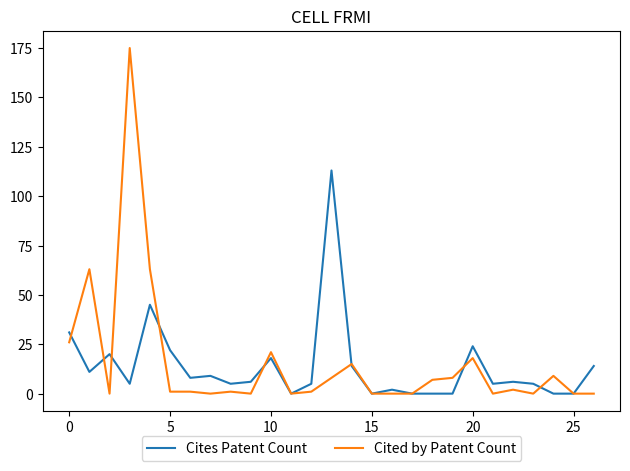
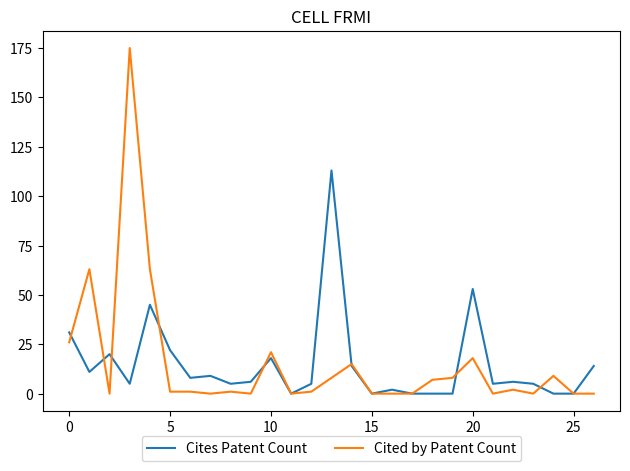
Cites Patent Count, 20: 24 -> 53
